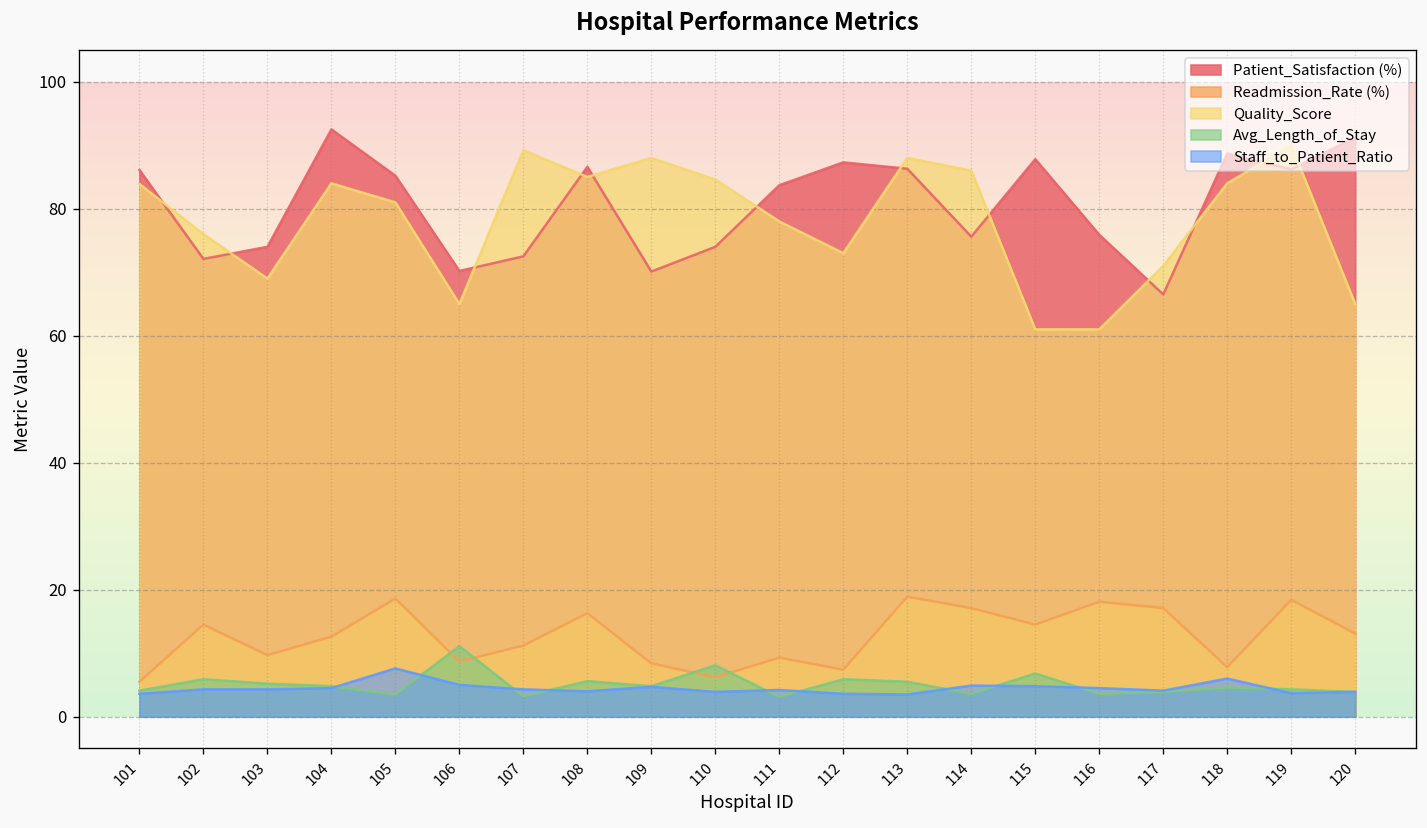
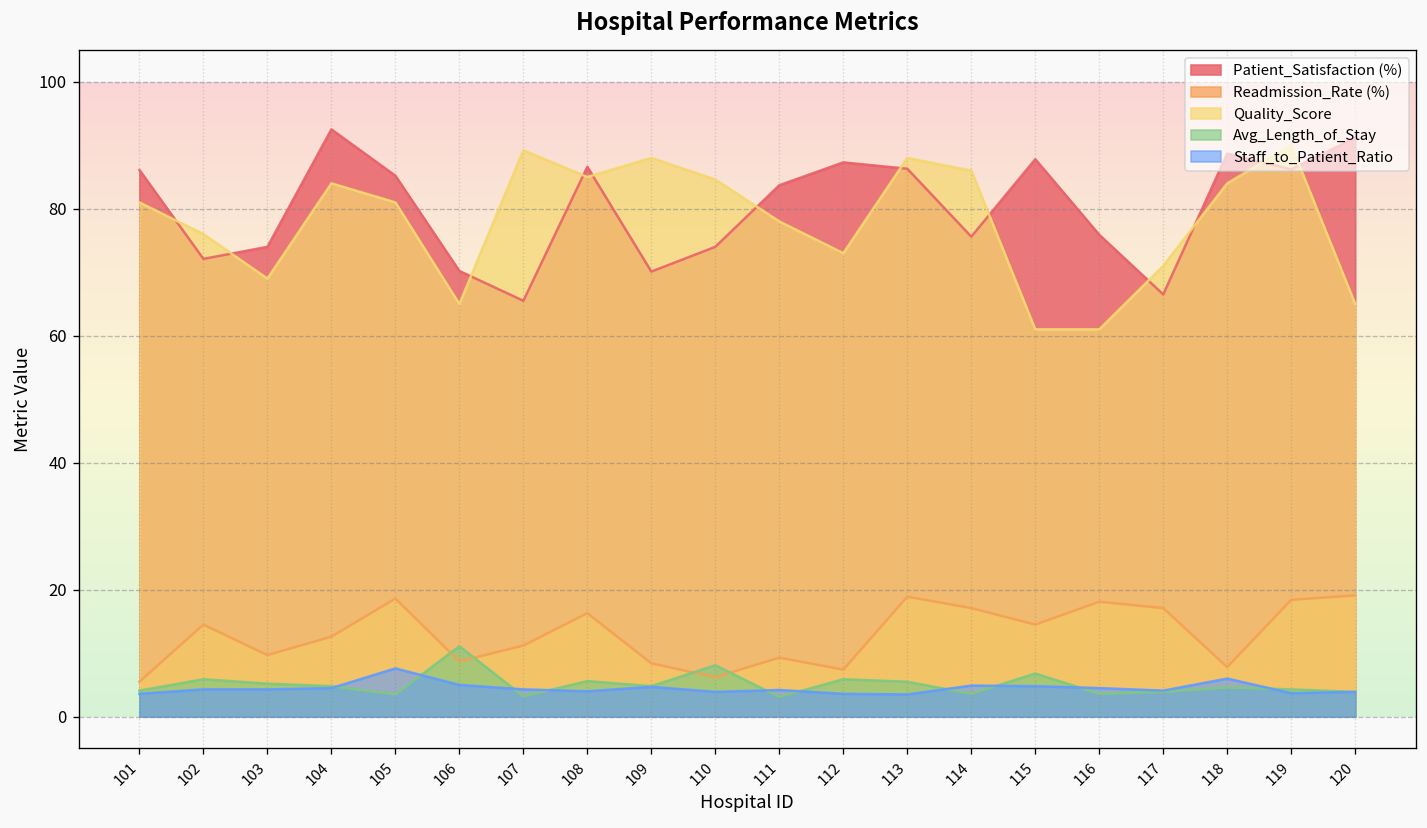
Quality_Score, 101: 84 -> 81
Patient_Satisfaction (%), 107: 73 -> 66
Readmission_Rate (%), 120: 13 -> 19
